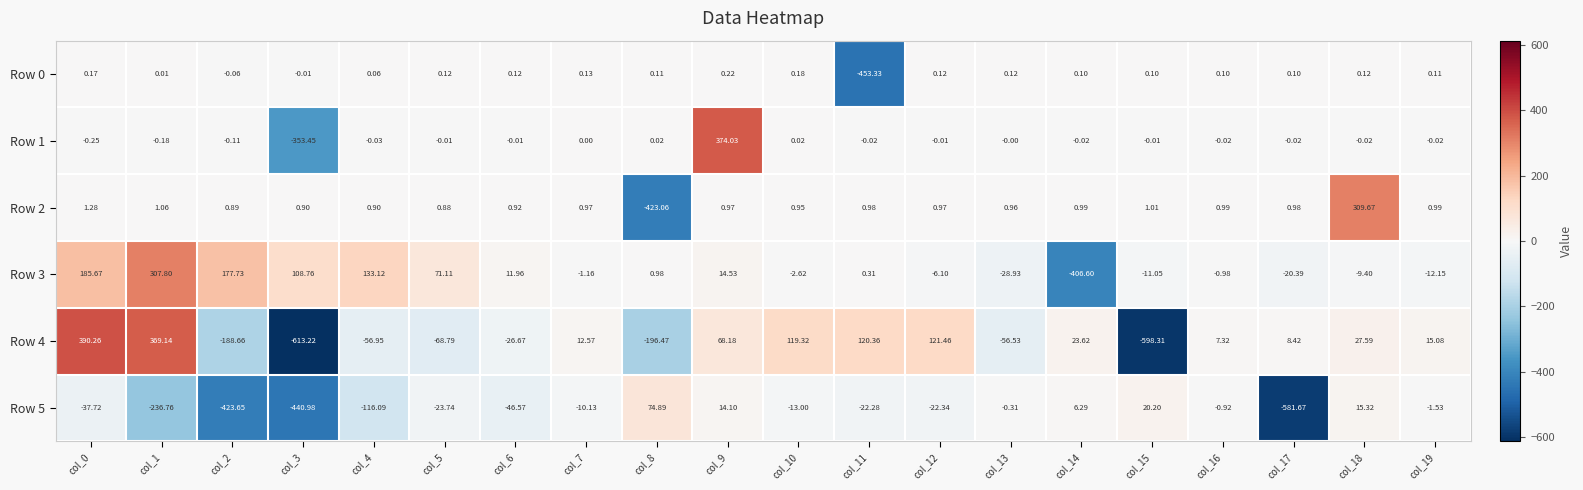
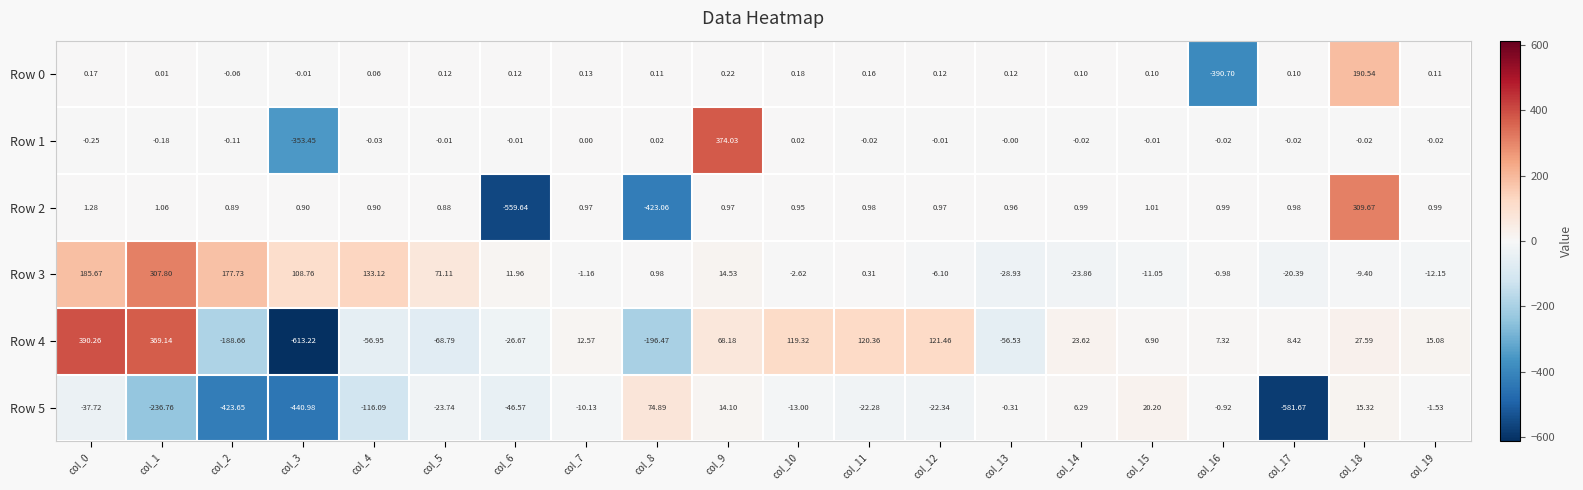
Row 0, col_11: -453.33 -> 0.16
Row 0, col_16: 0.10 -> -390.70
Row 0, col_18: 0.12 -> 190.54
Row 2, col_6: 0.92 -> -559.64
Row 3, col_14: -406.60 -> -23.86
Row 4, col_15: -598.31 -> 6.90
